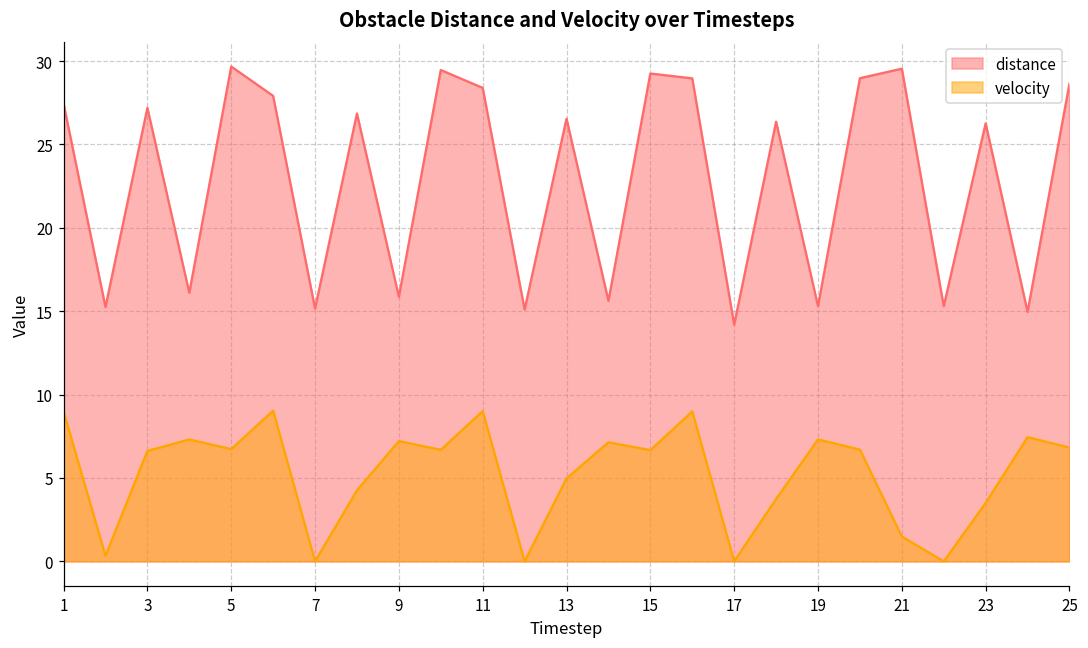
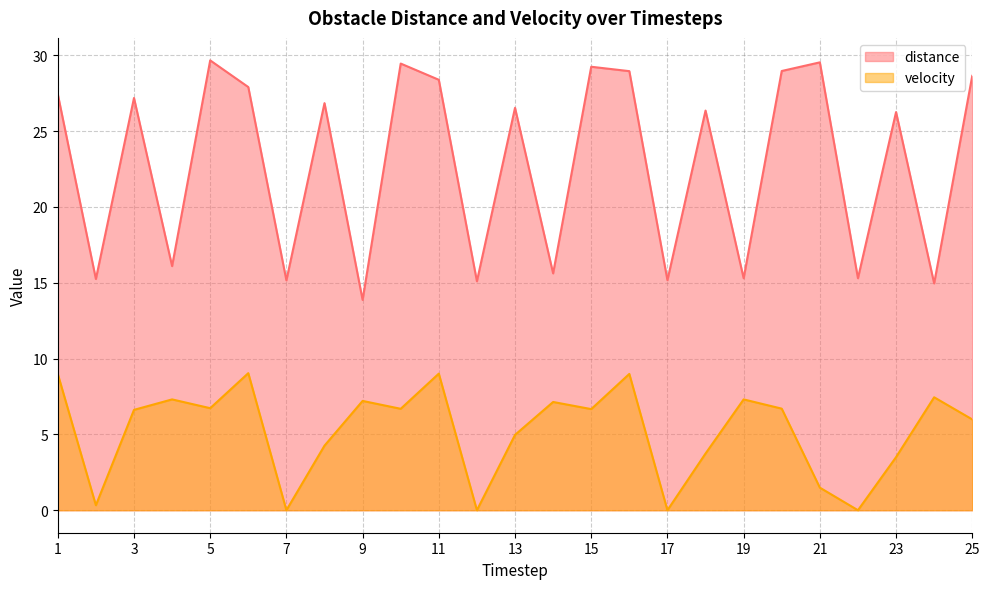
distance, 9: 15.9 -> 13.9
distance, 17: 14.2 -> 15.2
velocity, 25: 6.8 -> 6.0
